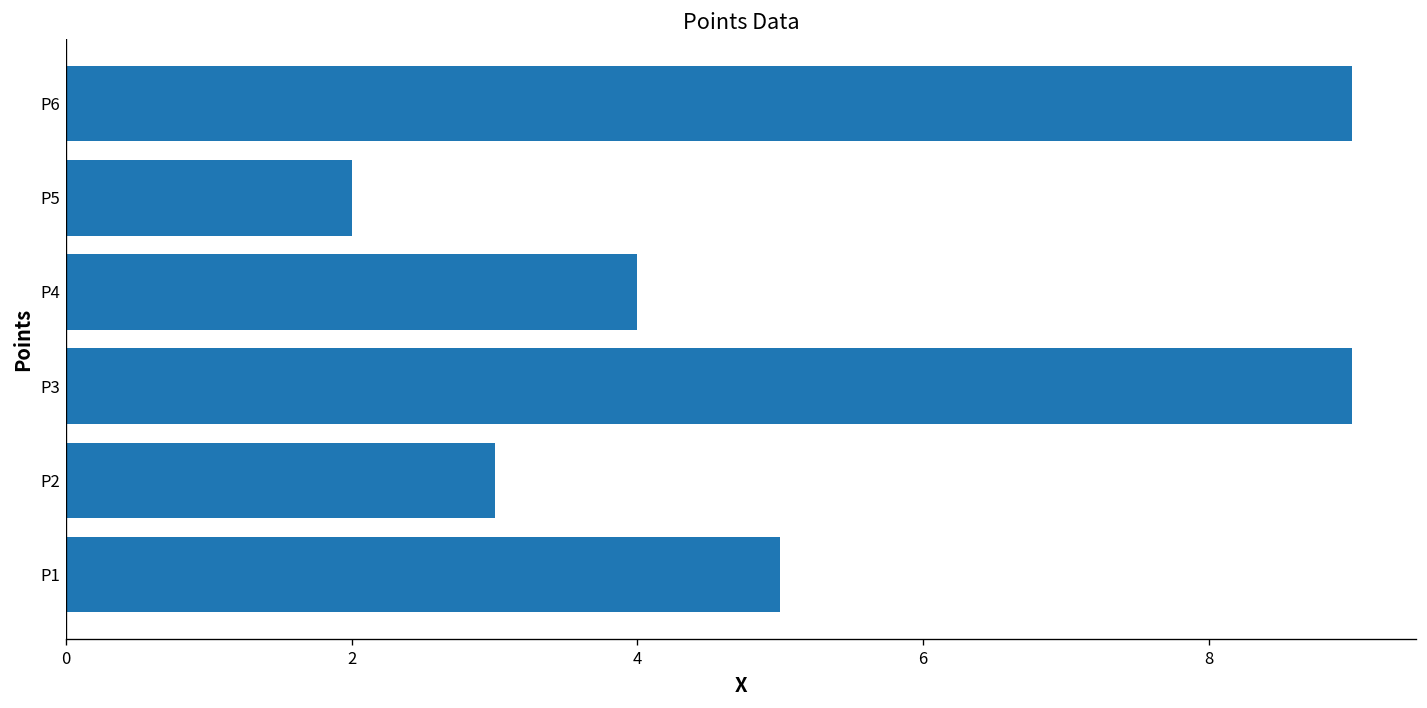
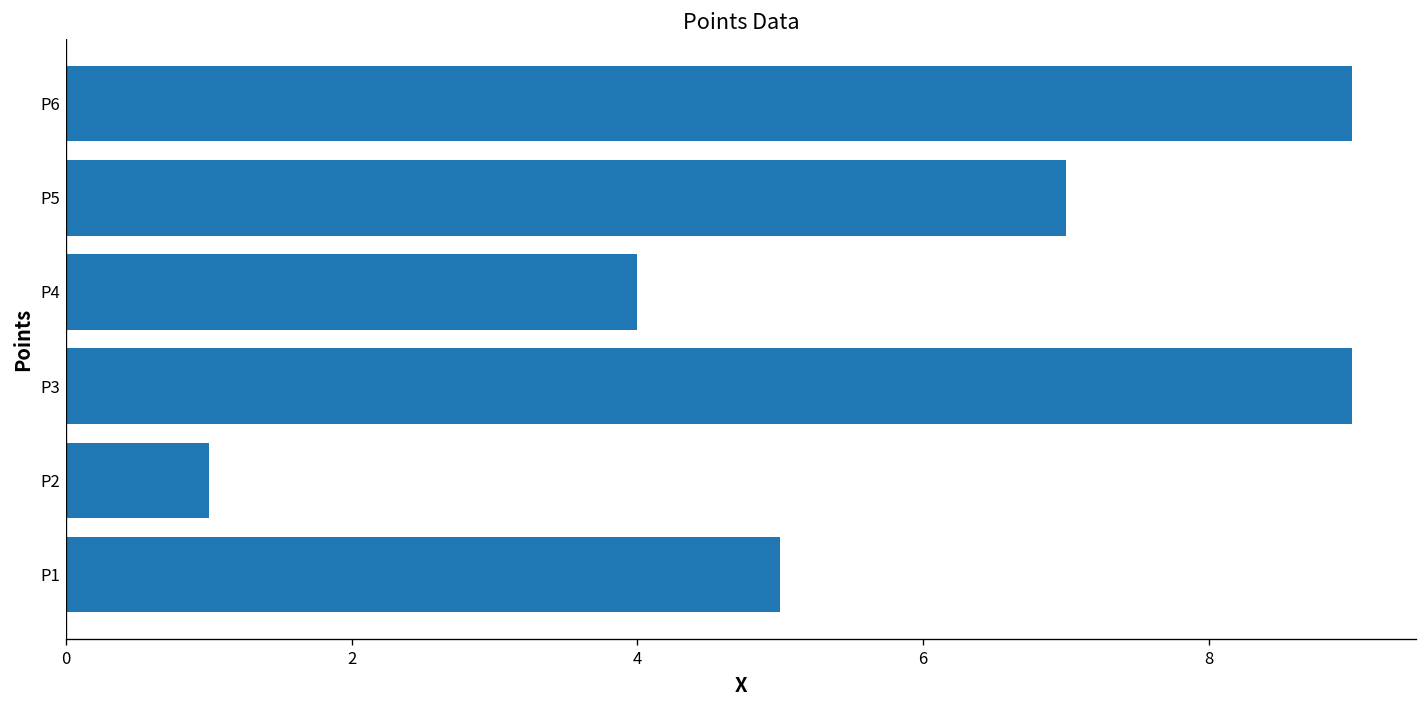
P5: 2 -> 7
P2: 3 -> 1
